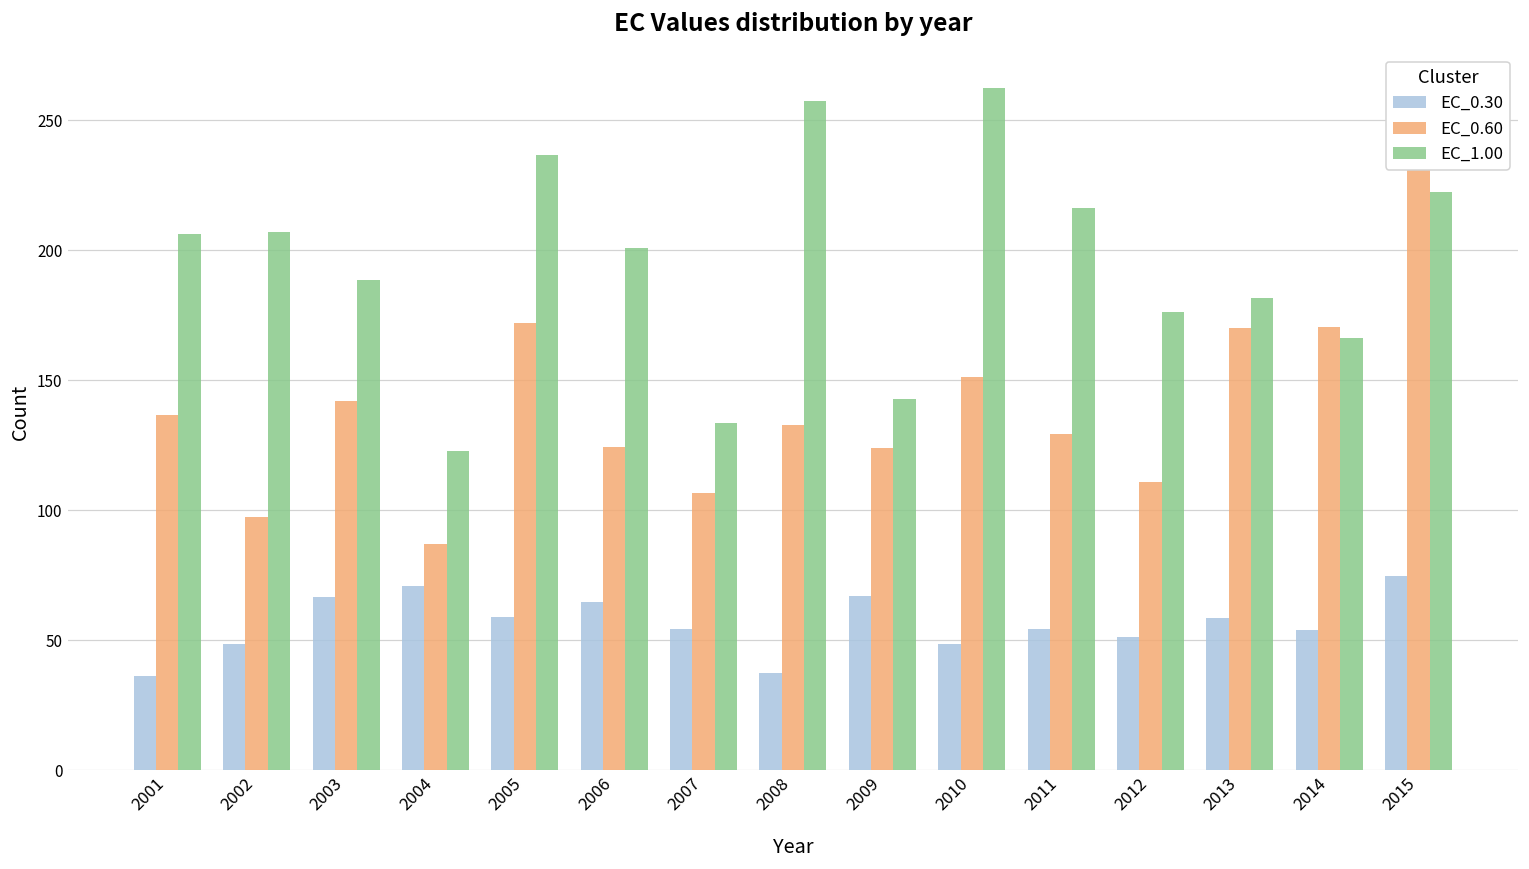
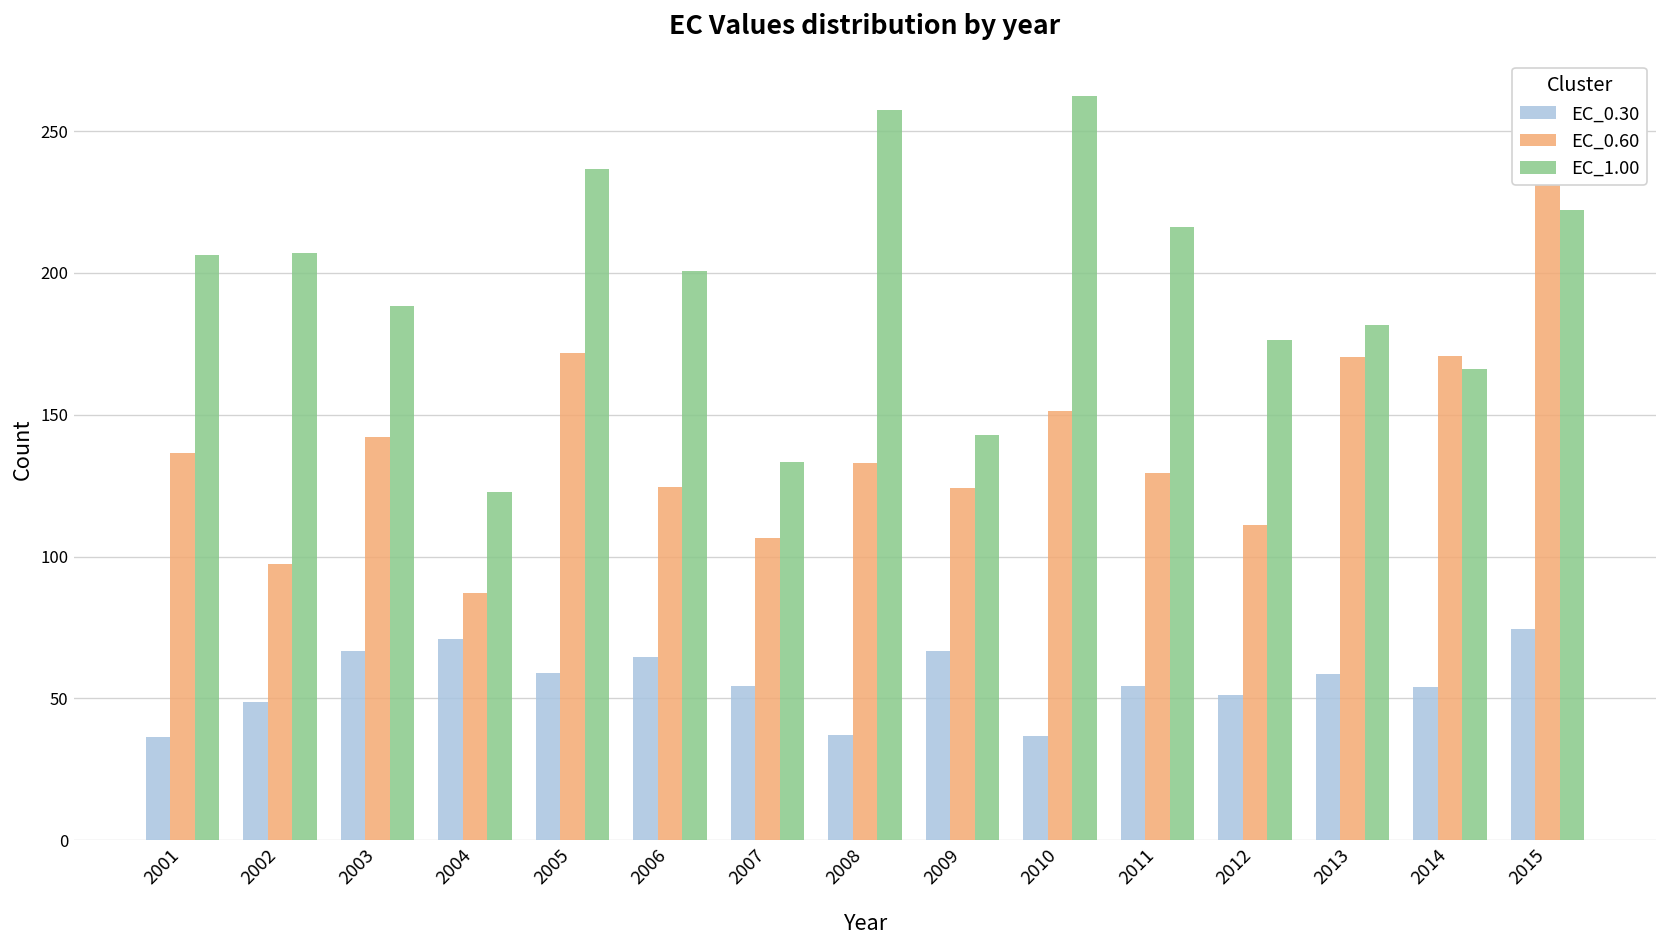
EC_0.30, 2010: 49 -> 37
